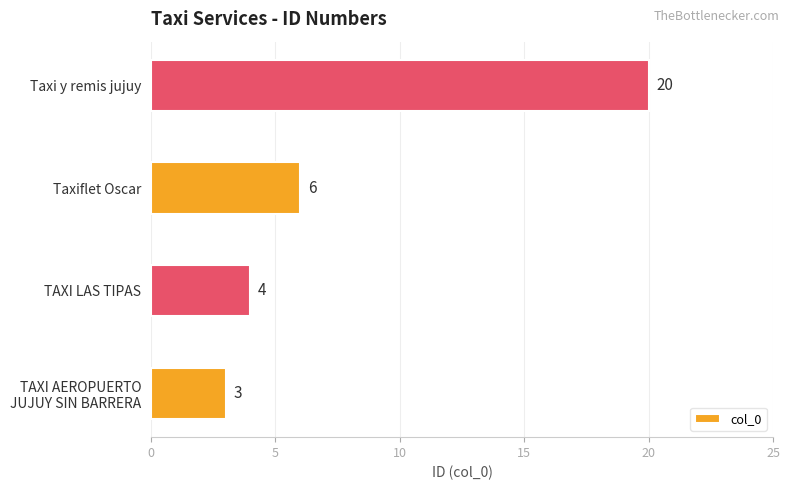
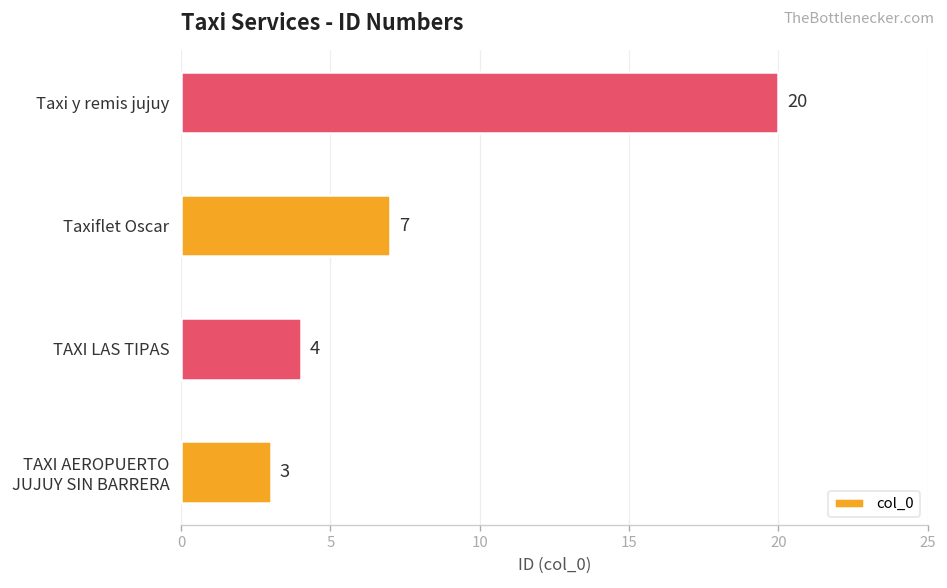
Taxiflet Oscar: 6 -> 7
